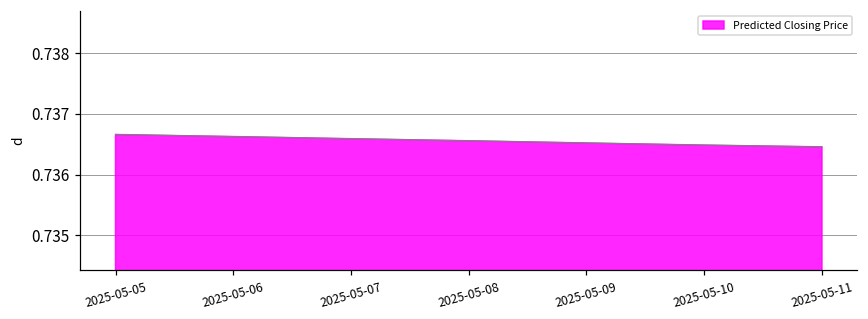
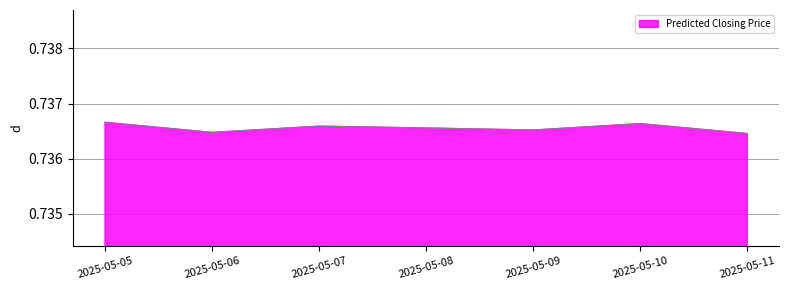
2025-05-06: 0.7366 -> 0.7365
2025-05-10: 0.7365 -> 0.7366
